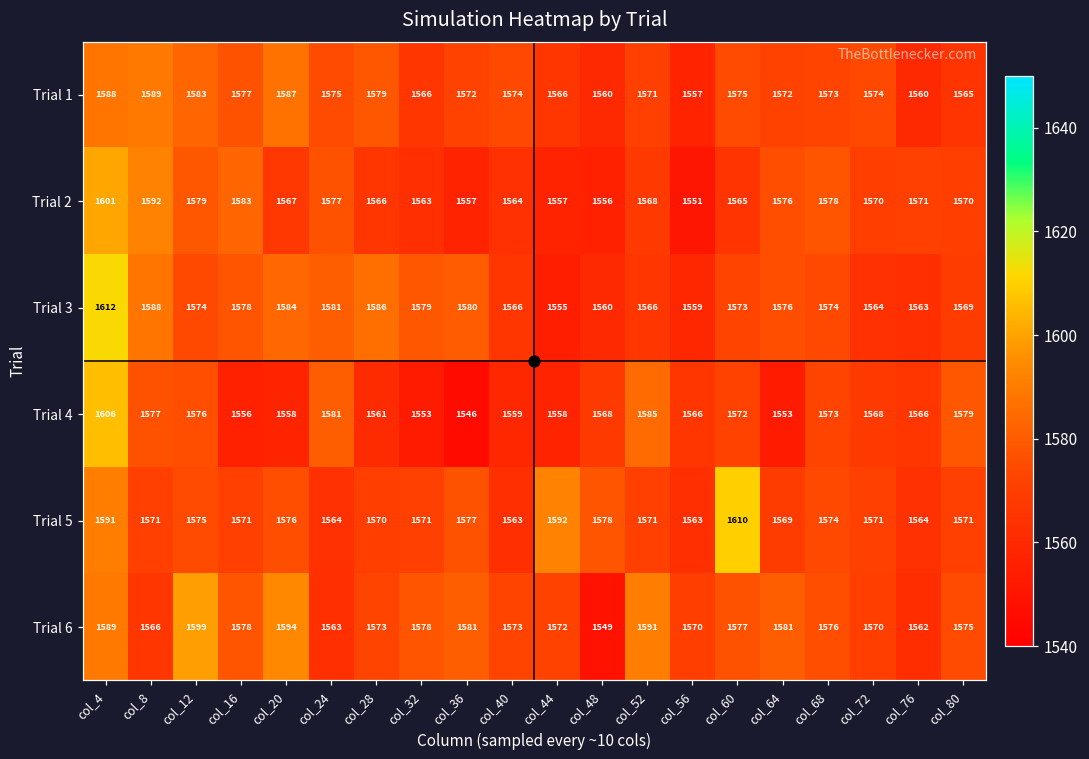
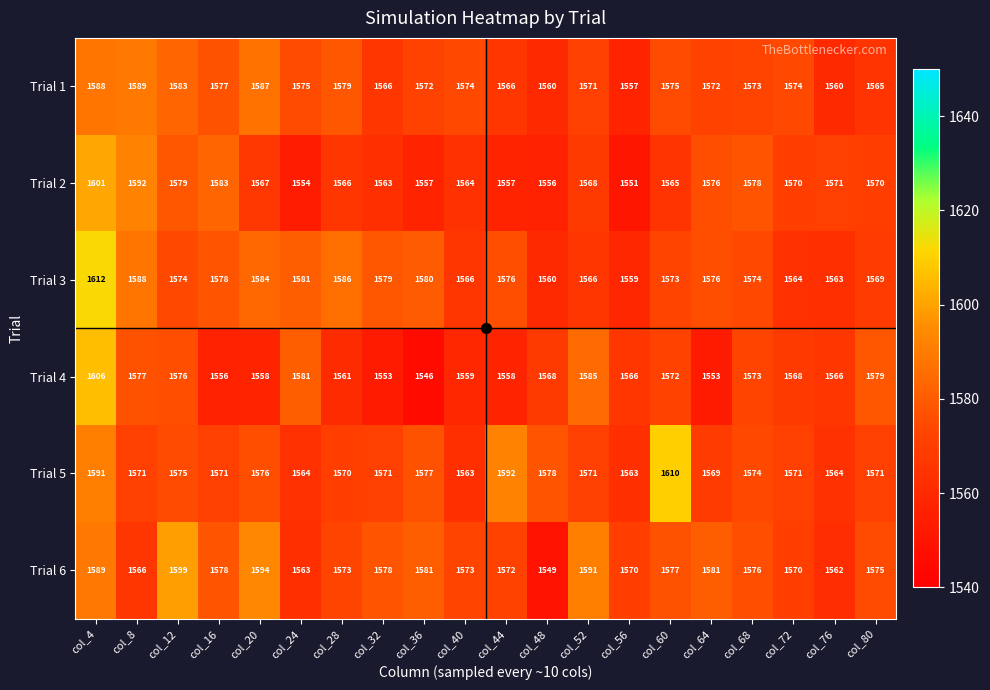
Trial 2, col_24: 1577 -> 1554
Trial 3, col_44: 1555 -> 1576
